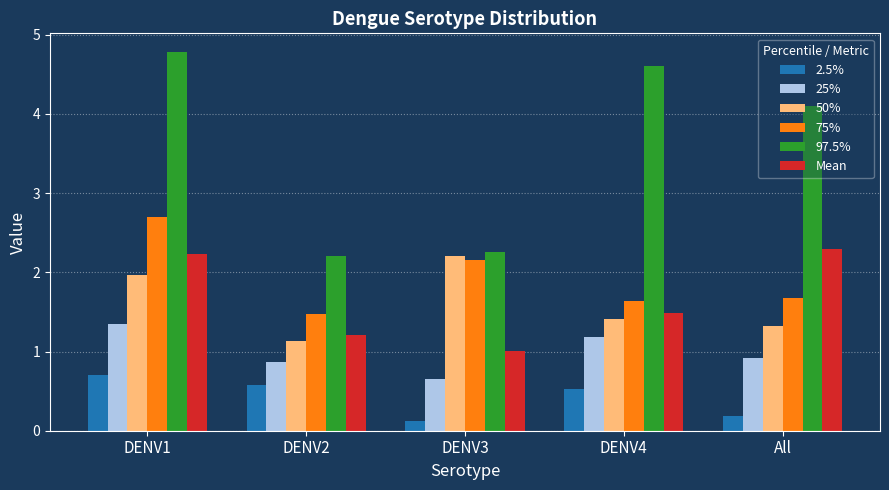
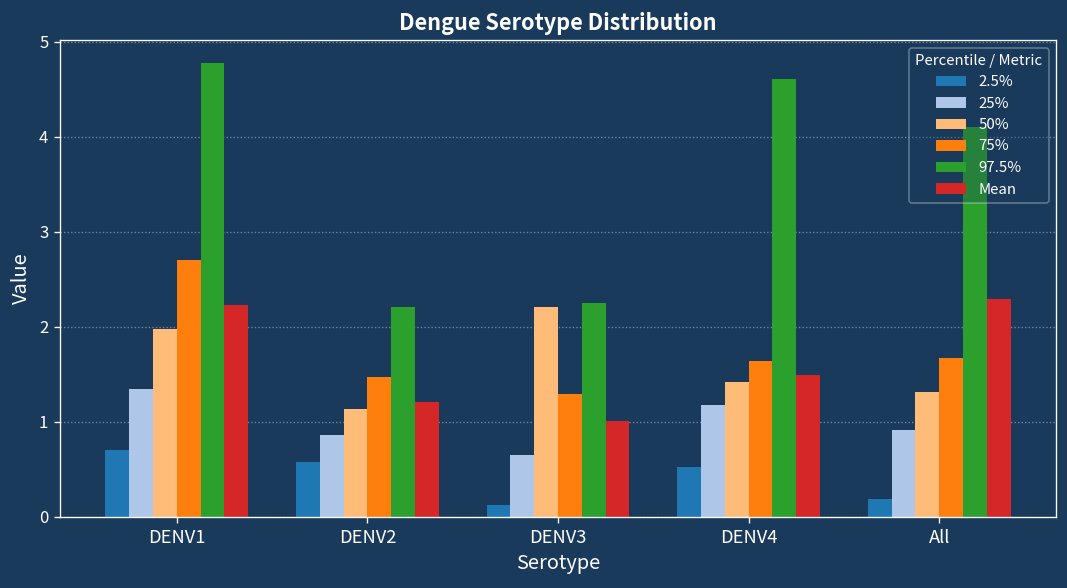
75%, DENV3: 2.2 -> 1.3
